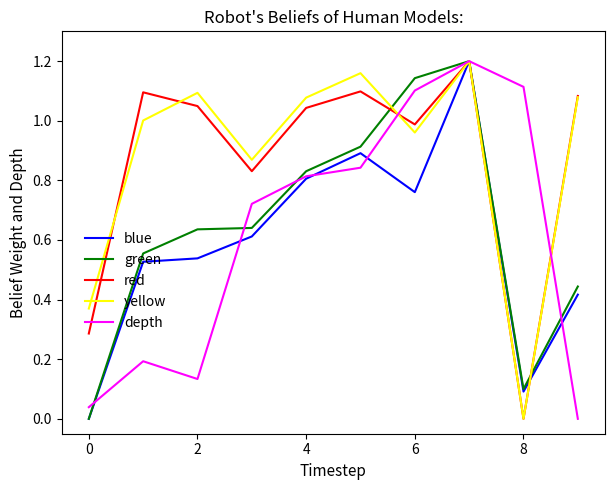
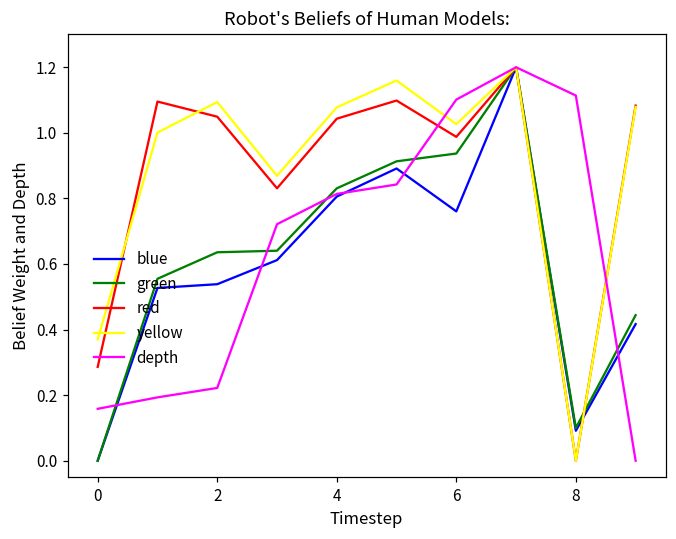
depth, 0: 0.04 -> 0.16
depth, 2: 0.13 -> 0.22
green, 6: 1.14 -> 0.94
yellow, 6: 0.96 -> 1.03
